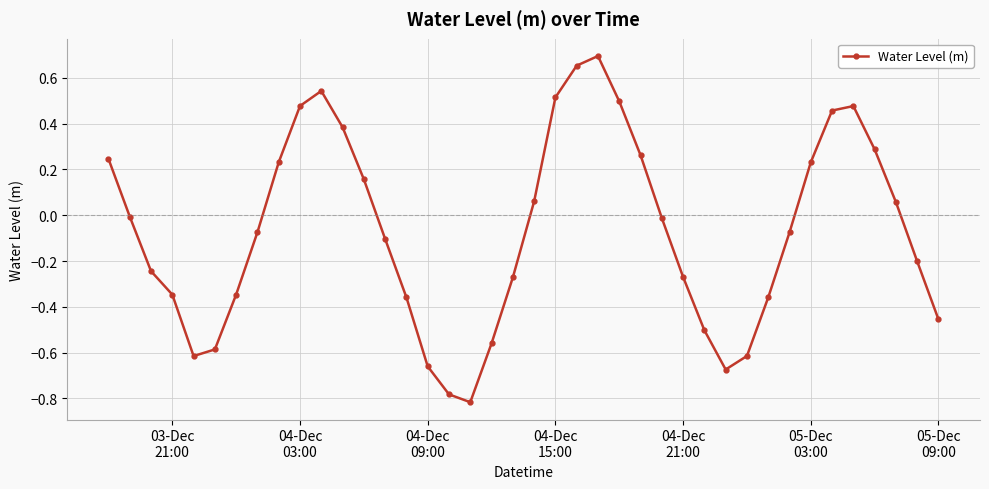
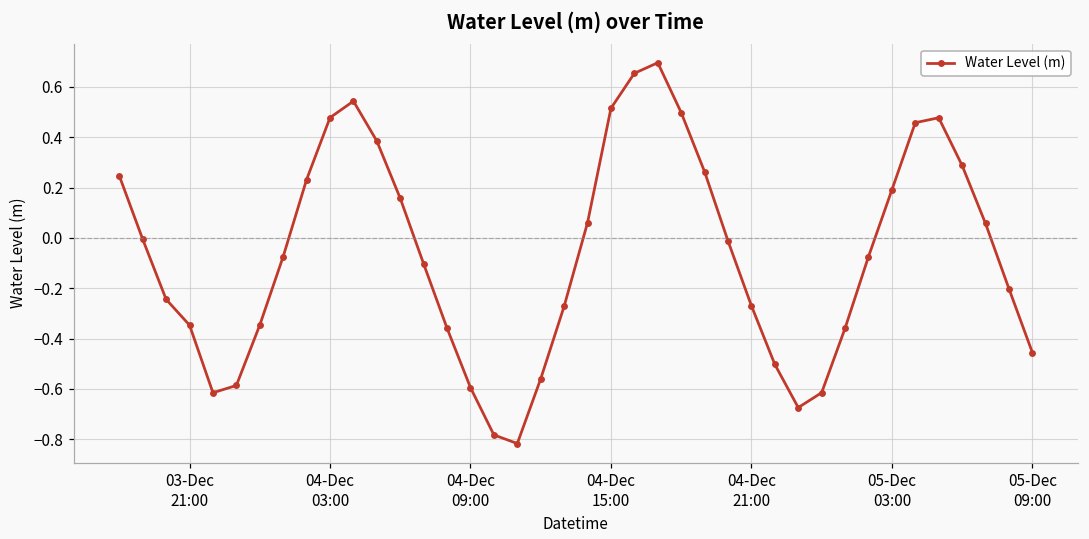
04-Dec 09:00: -0.66 -> -0.59
05-Dec 03:00: 0.23 -> 0.19
